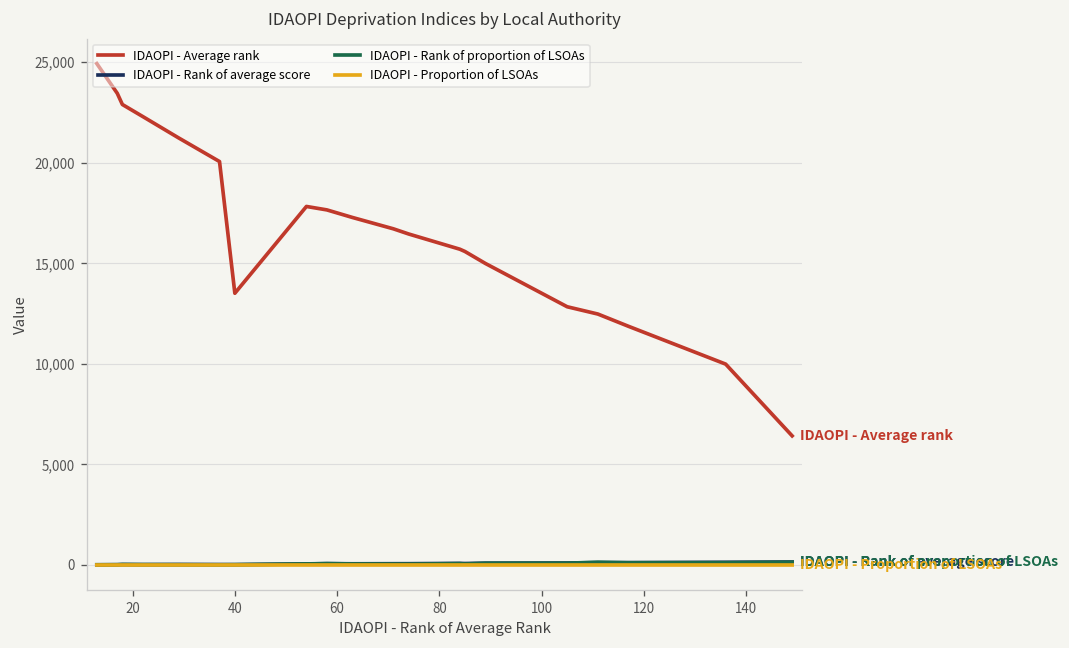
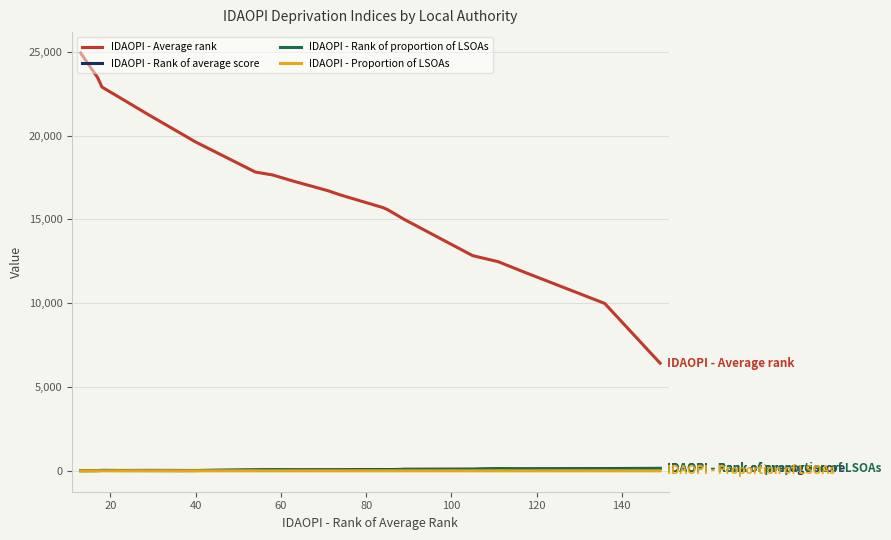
IDAOPI - Average rank, 40: 13,500 -> 19,600
